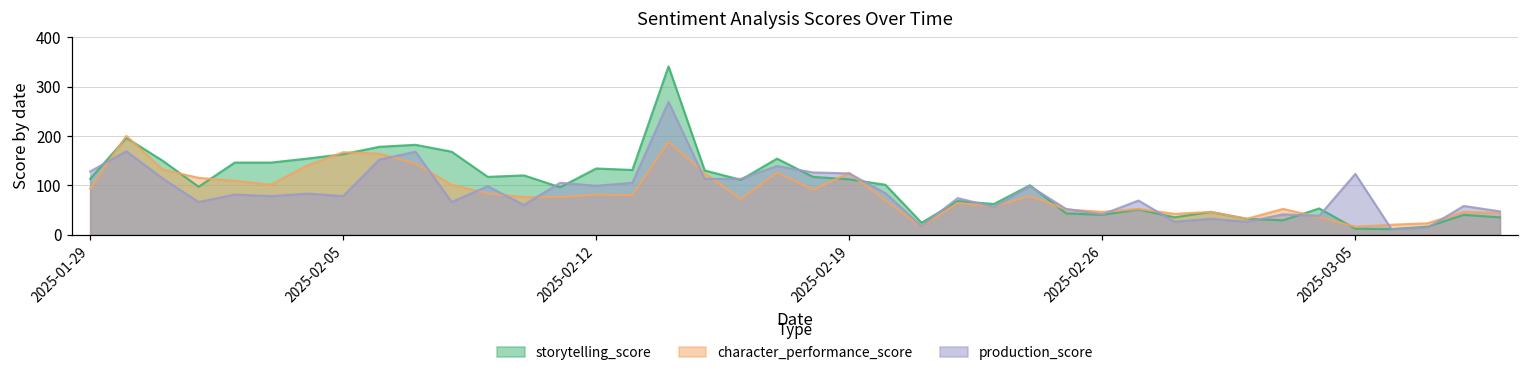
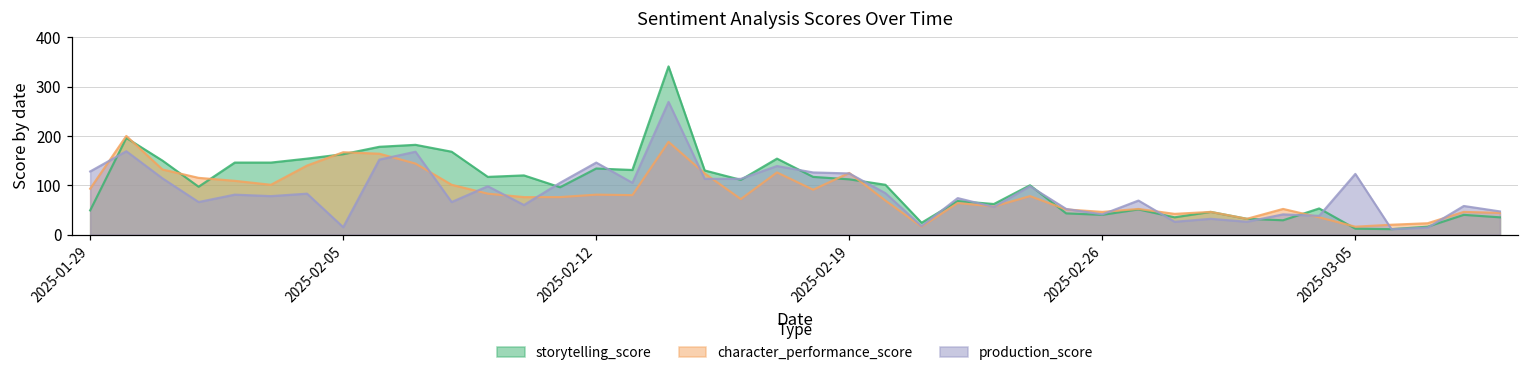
storytelling_score, 2025-01-29: 110 -> 50
production_score, 2025-02-05: 80 -> 20
production_score, 2025-02-12: 100 -> 150
